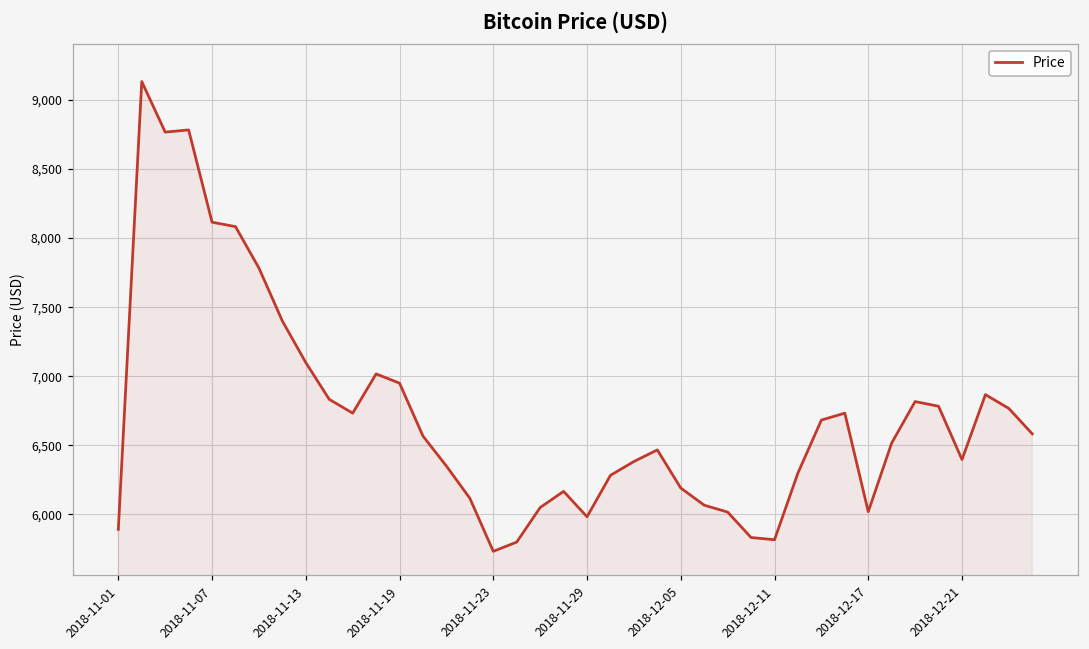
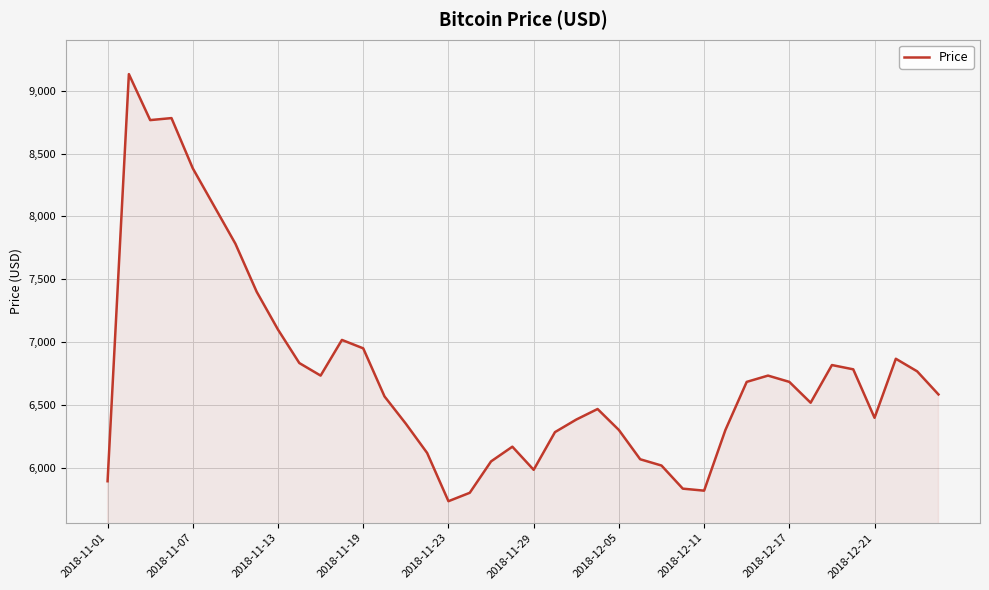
2018-11-07: 8,120 -> 8,380
2018-12-05: 6,190 -> 6,300
2018-12-17: 6,020 -> 6,680
